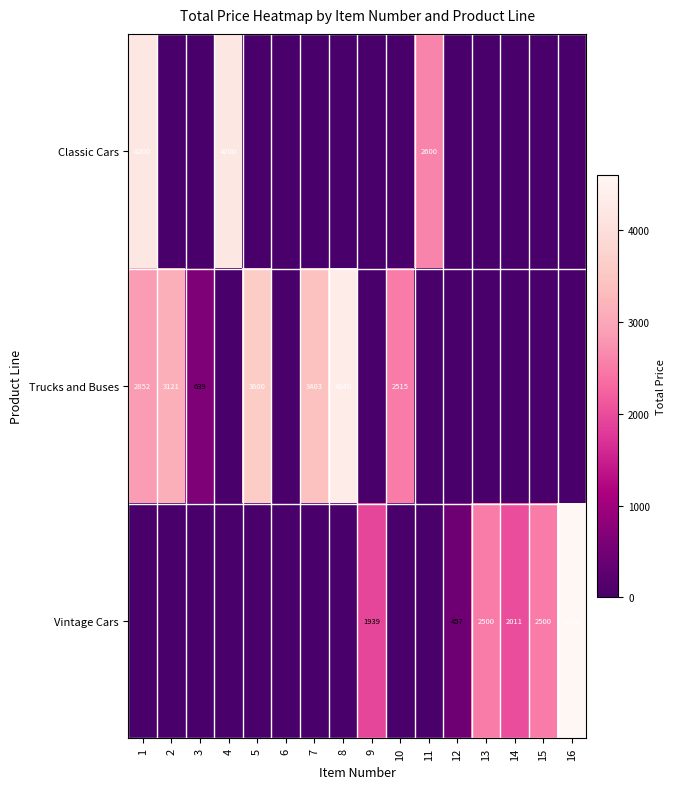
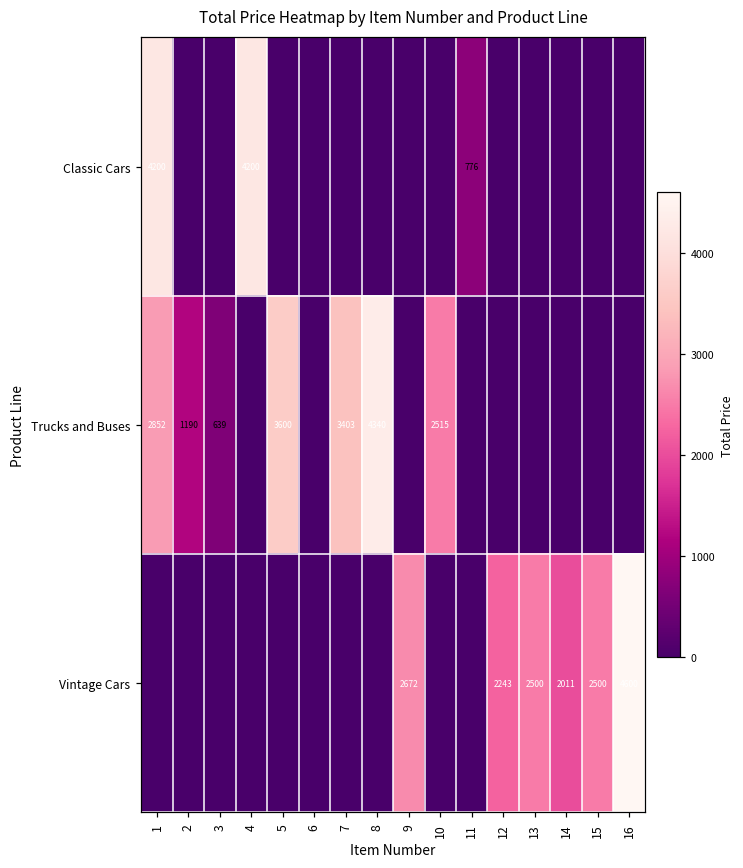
Classic Cars, 11: 2600 -> 776
Trucks and Buses, 2: 3121 -> 1190
Vintage Cars, 9: 1939 -> 2672
Vintage Cars, 12: 457 -> 2243
